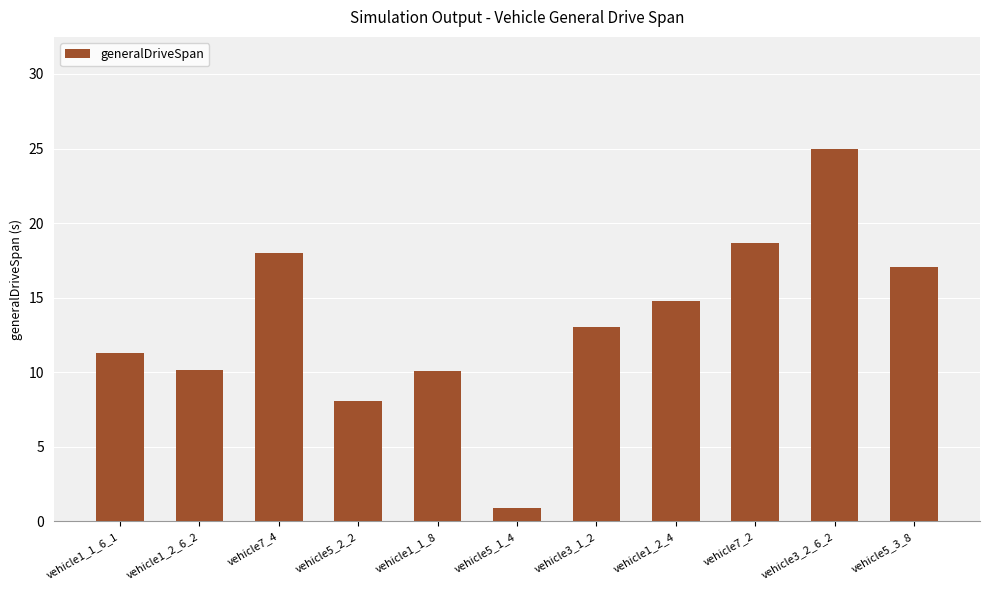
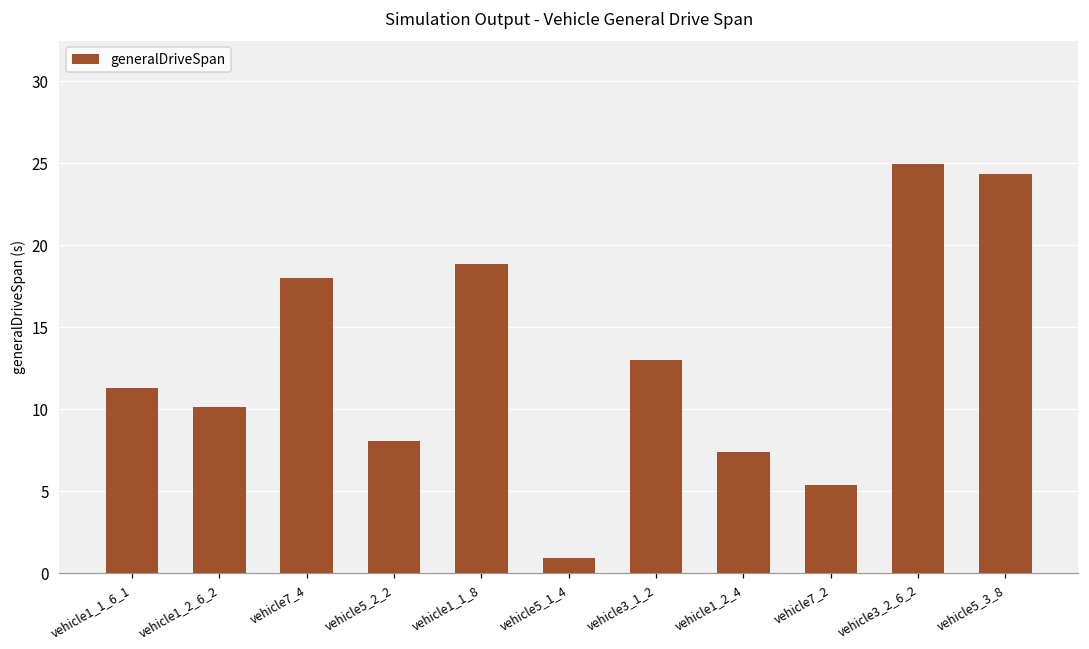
vehicle1_1_8: 10.1 -> 18.9
vehicle1_2_4: 14.8 -> 7.4
vehicle7_2: 18.6 -> 5.4
vehicle5_3_8: 17.1 -> 24.4
